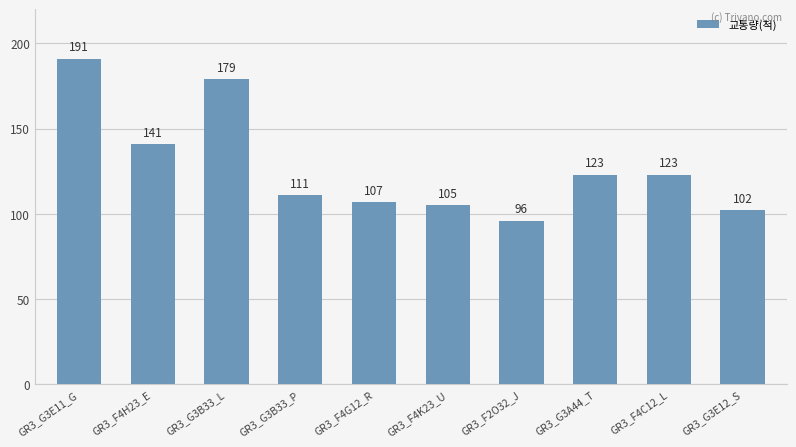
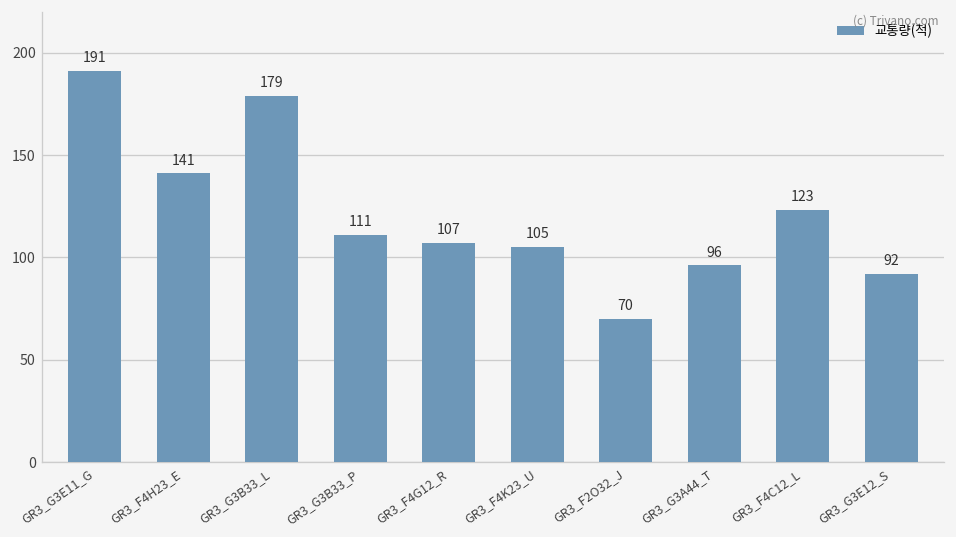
GR3_F2O32_J: 96 -> 70
GR3_G3A44_T: 123 -> 96
GR3_G3E12_S: 102 -> 92
